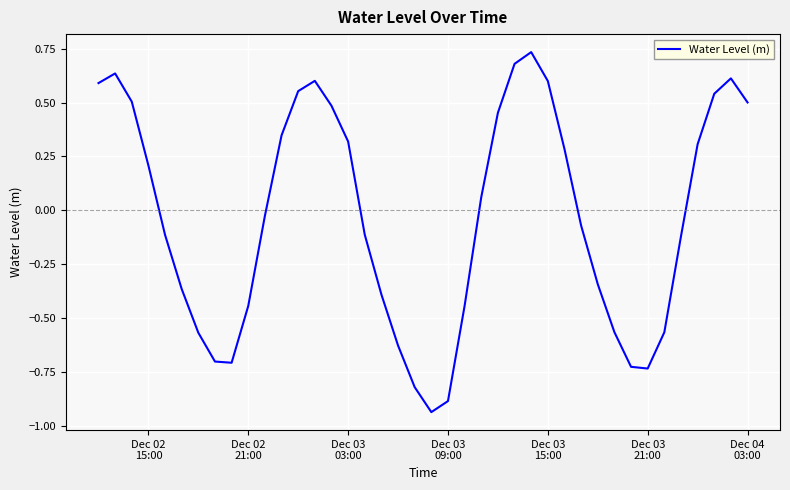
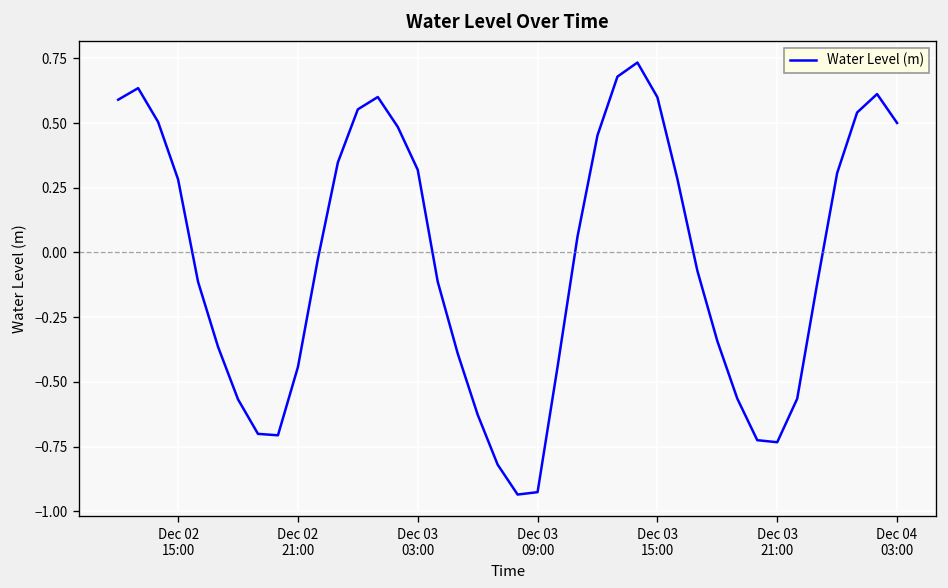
Dec 02 15:00: 0.21 -> 0.28
Dec 03 09:00: -0.88 -> -0.93
